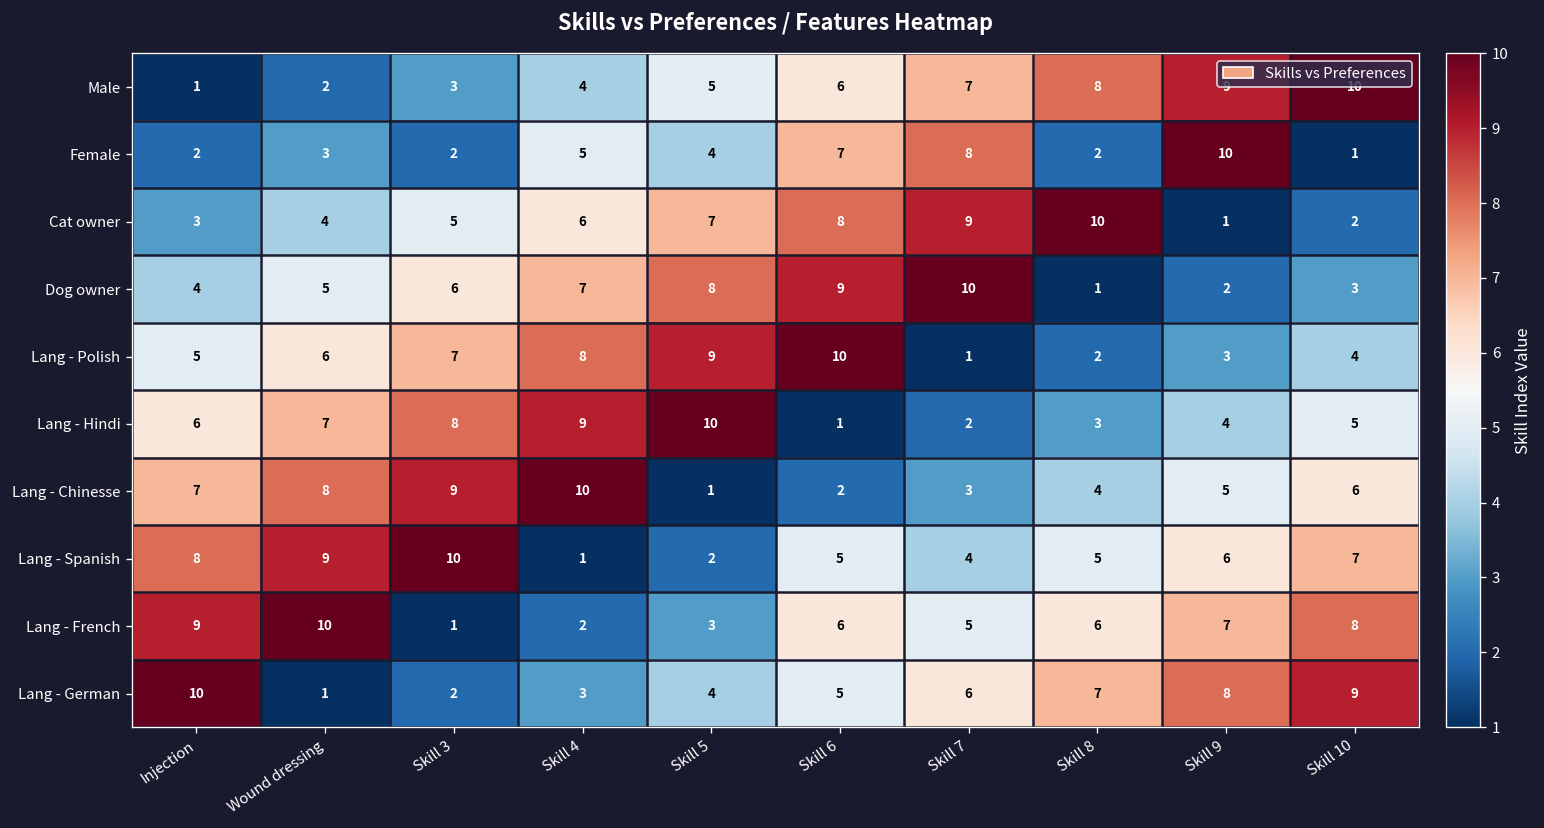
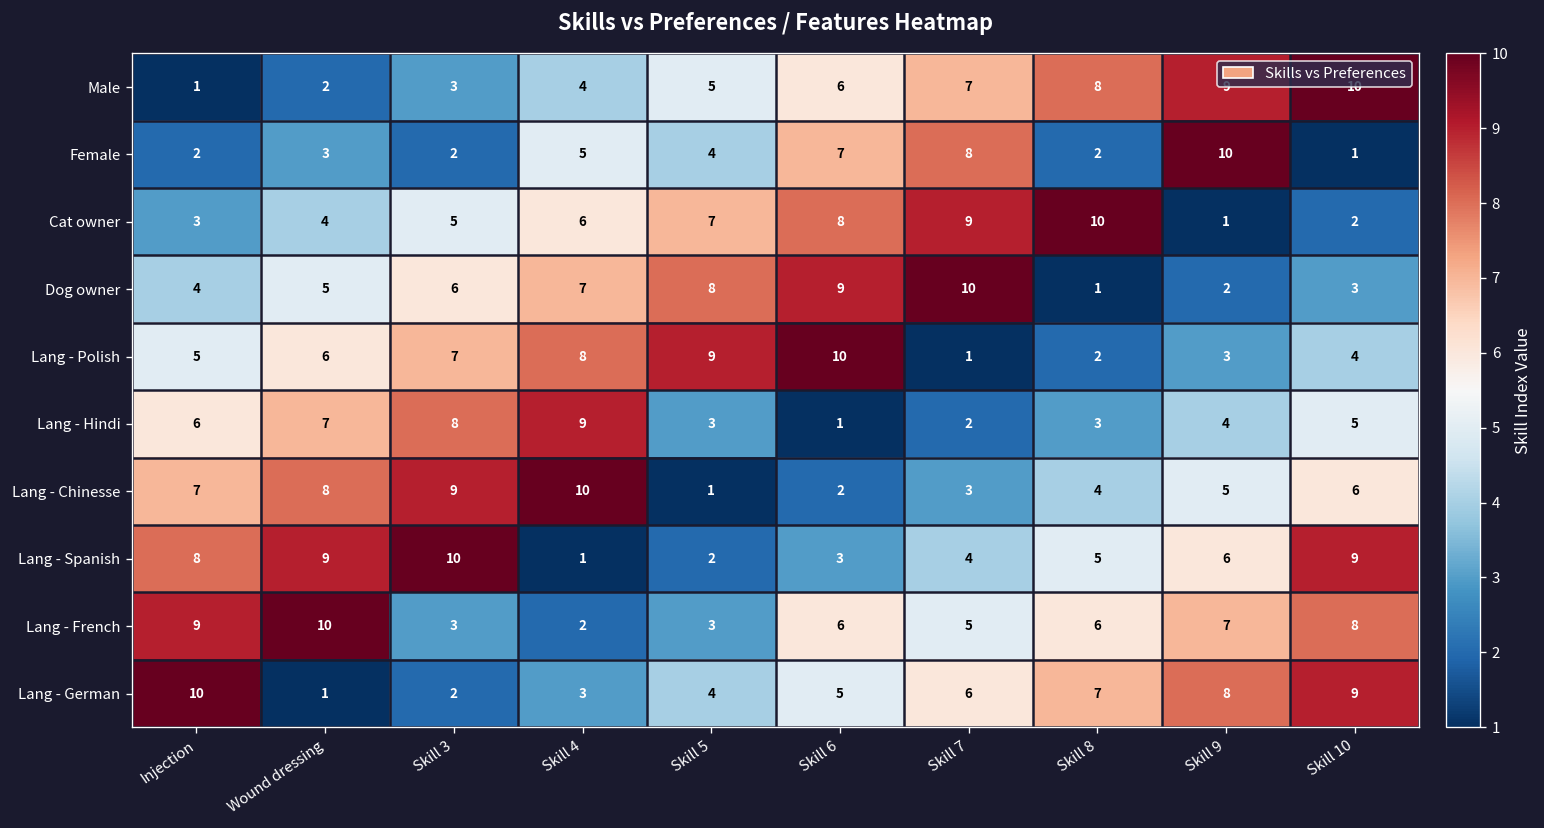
Lang - Hindi, Skill 5: 10 -> 3
Lang - Spanish, Skill 6: 5 -> 3
Lang - Spanish, Skill 10: 7 -> 9
Lang - French, Skill 3: 1 -> 3
